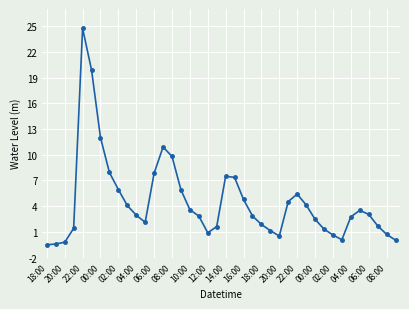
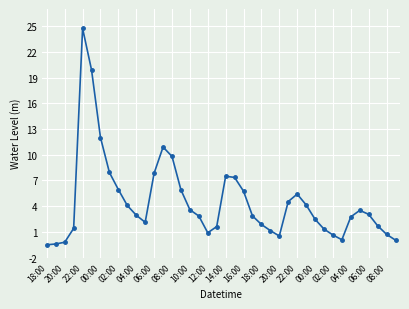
16:00: 5 -> 6
